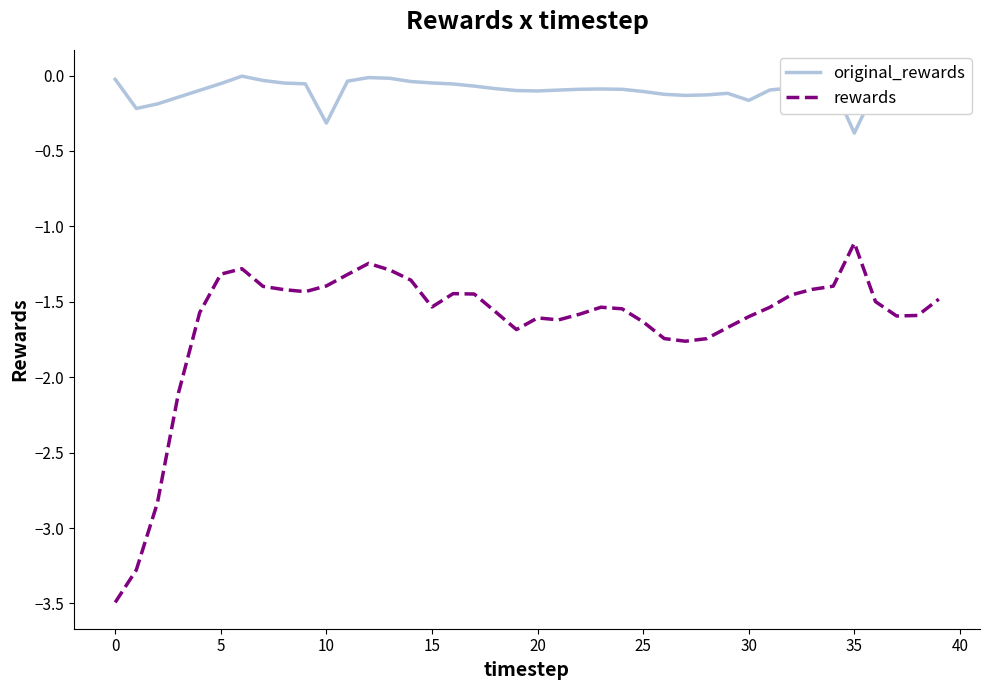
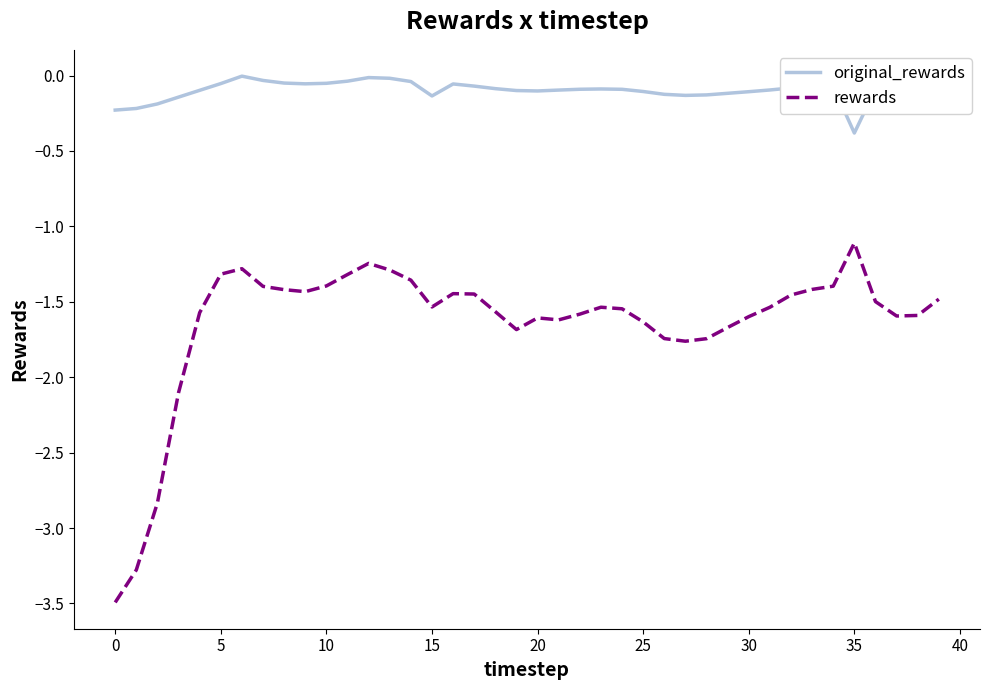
original_rewards, 0: -0.03 -> -0.23
original_rewards, 10: -0.32 -> -0.05
original_rewards, 15: -0.05 -> -0.14
original_rewards, 30: -0.16 -> -0.11
